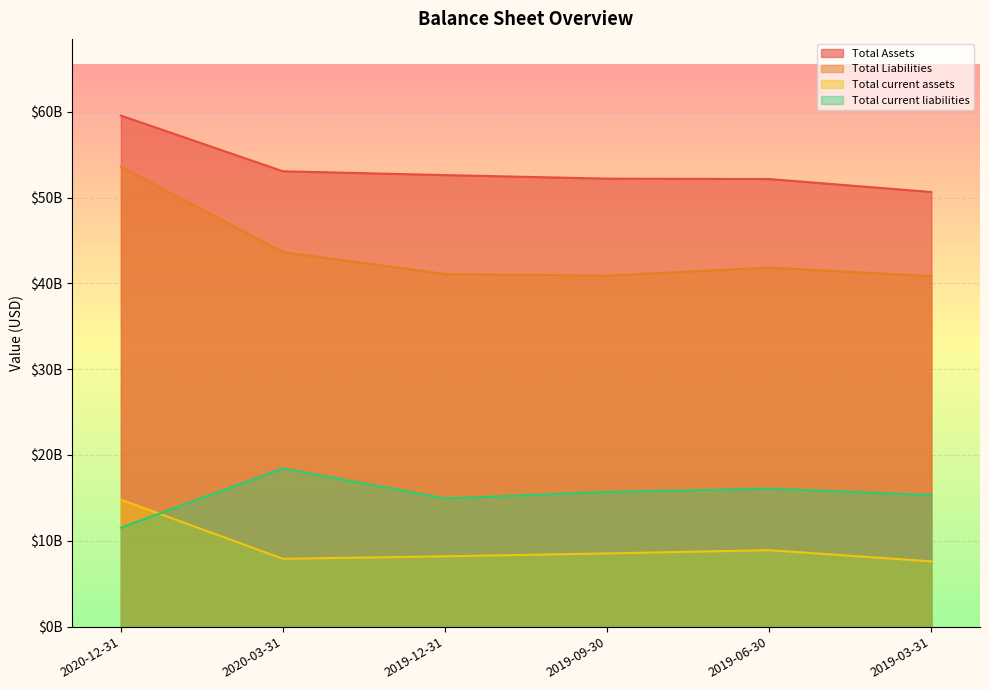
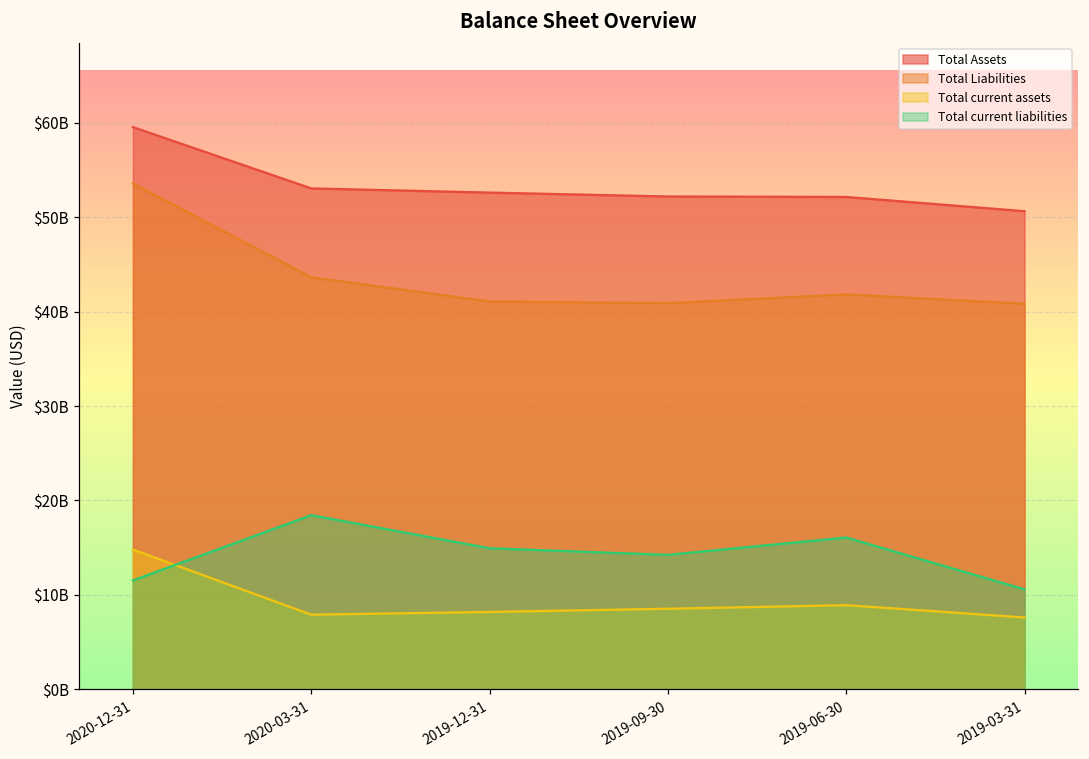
Total current liabilities, 2019-09-30: $16000000000 -> $14000000000
Total current liabilities, 2019-03-31: $15000000000 -> $11000000000
